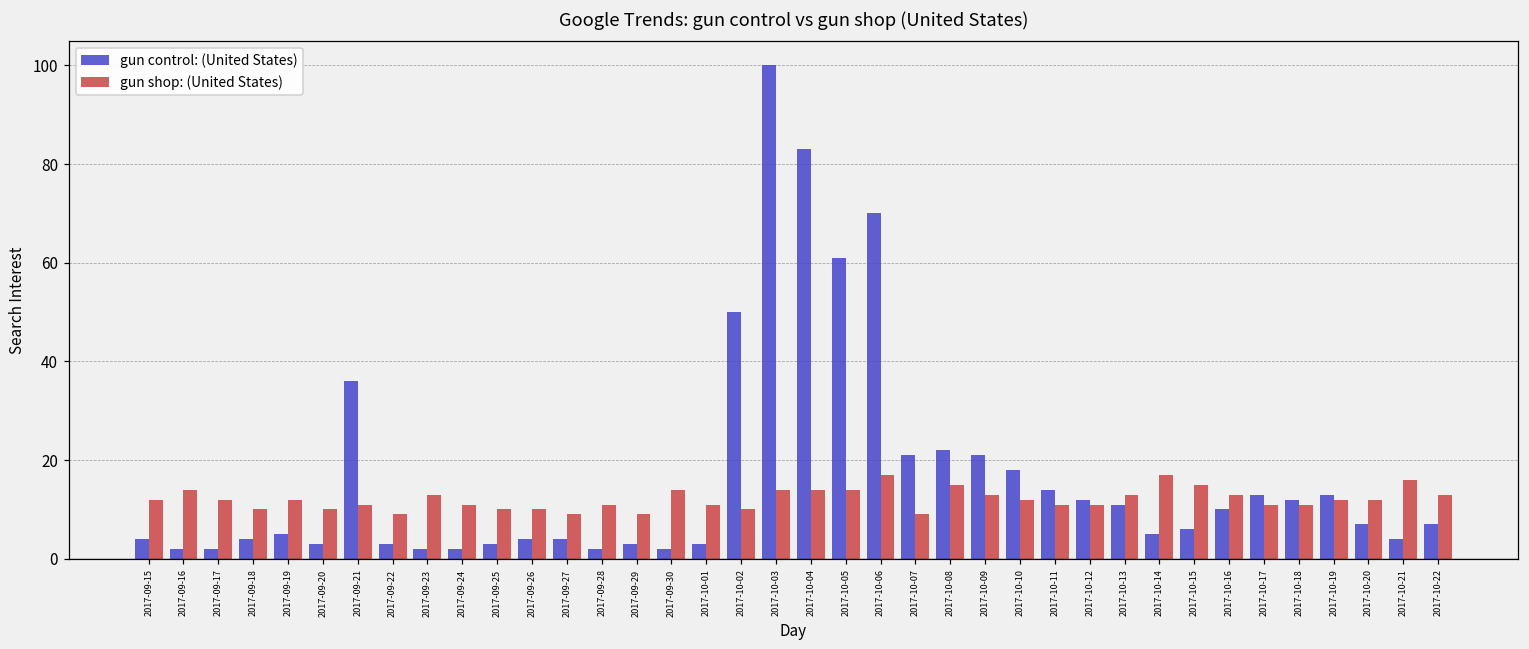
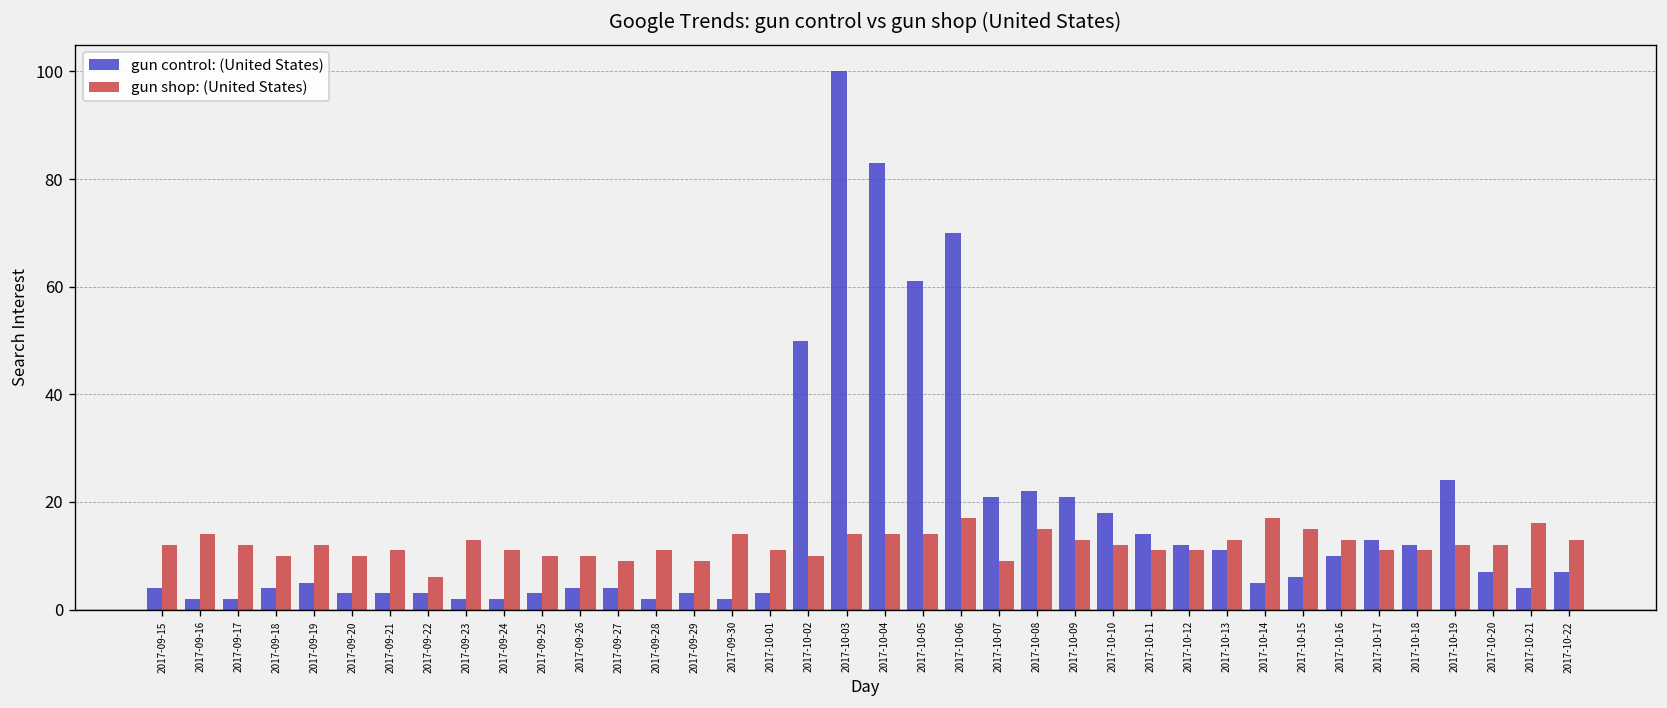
gun control: (United States), 2017-09-21: 36 -> 3
gun shop: (United States), 2017-09-22: 9 -> 6
gun control: (United States), 2017-10-19: 13 -> 24
